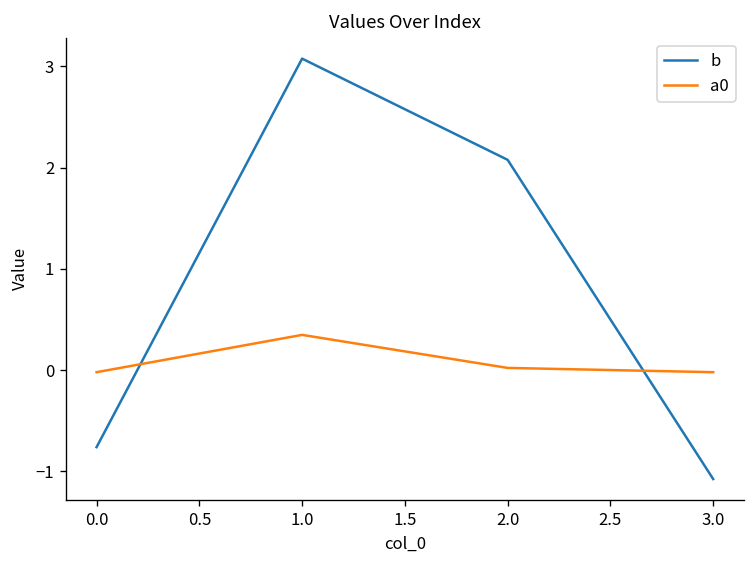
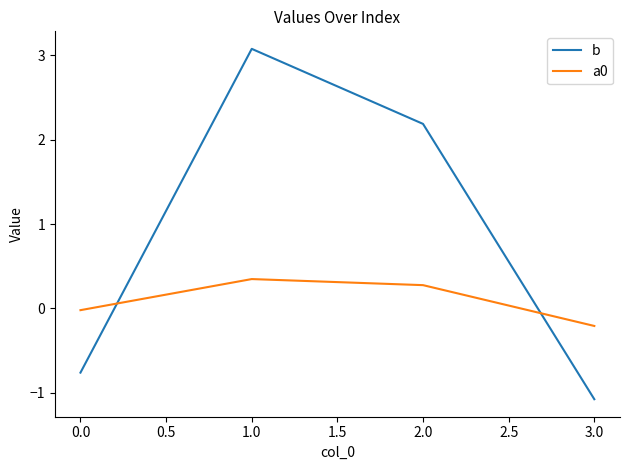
b, 2.0: 2.1 -> 2.2
a0, 2.0: 0.0 -> 0.3
a0, 3.0: 0.0 -> -0.2
